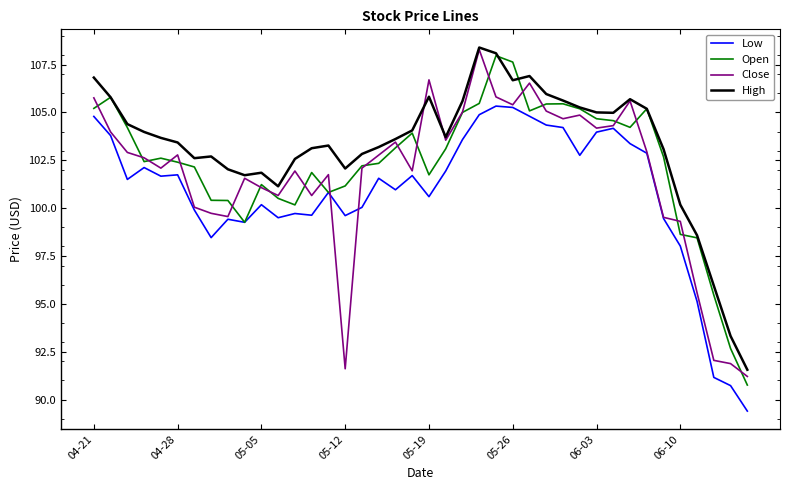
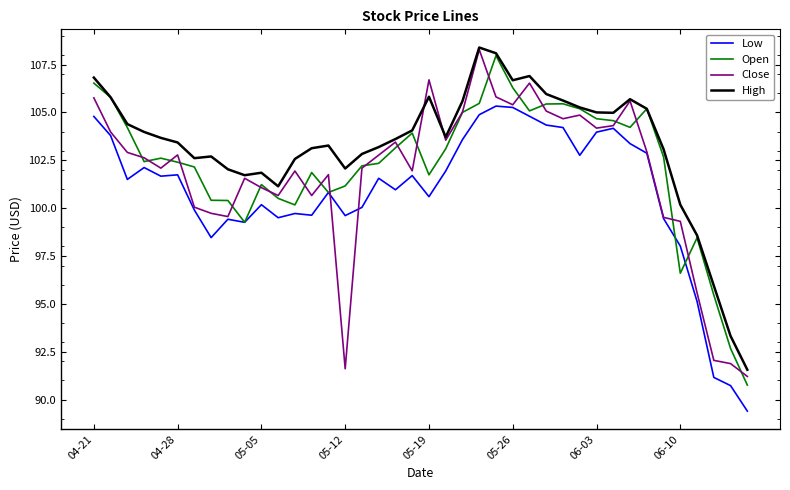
Open, 04-21: 105.2 -> 106.5
Open, 05-26: 107.6 -> 106.3
Open, 06-10: 98.6 -> 96.6
